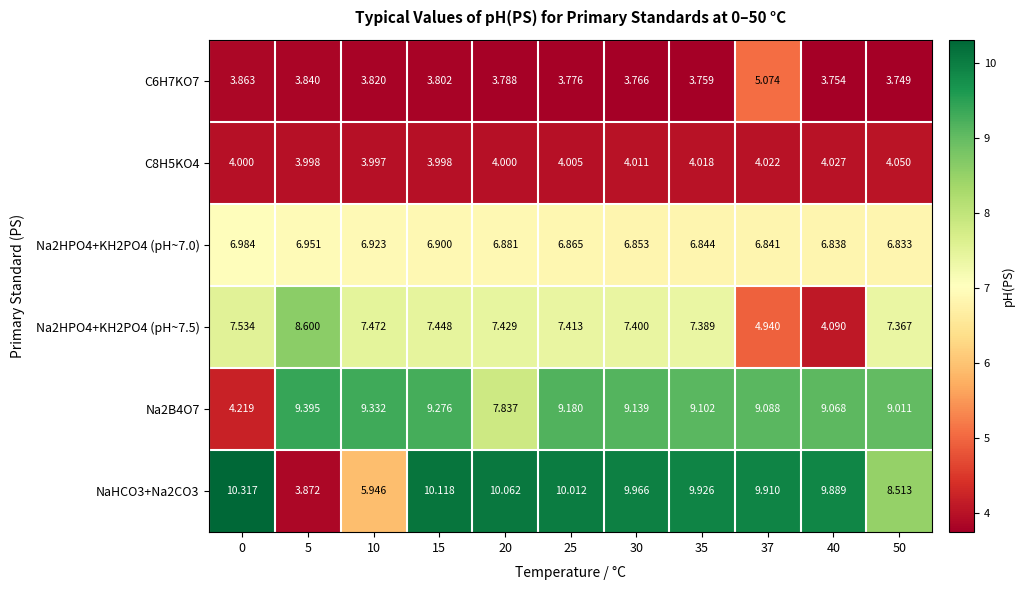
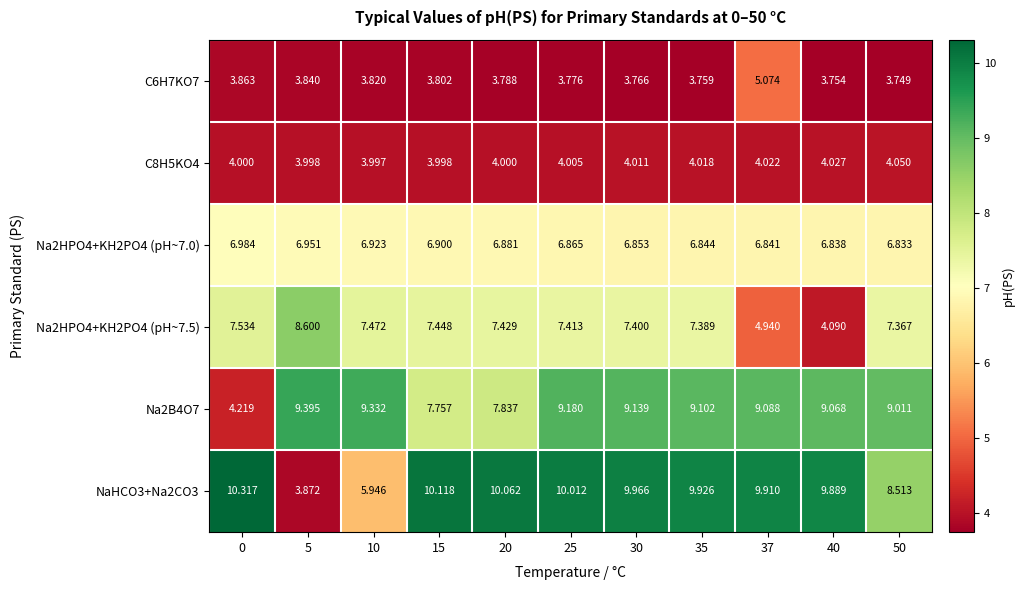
Na2B4O7, 15: 9.276 -> 7.757
